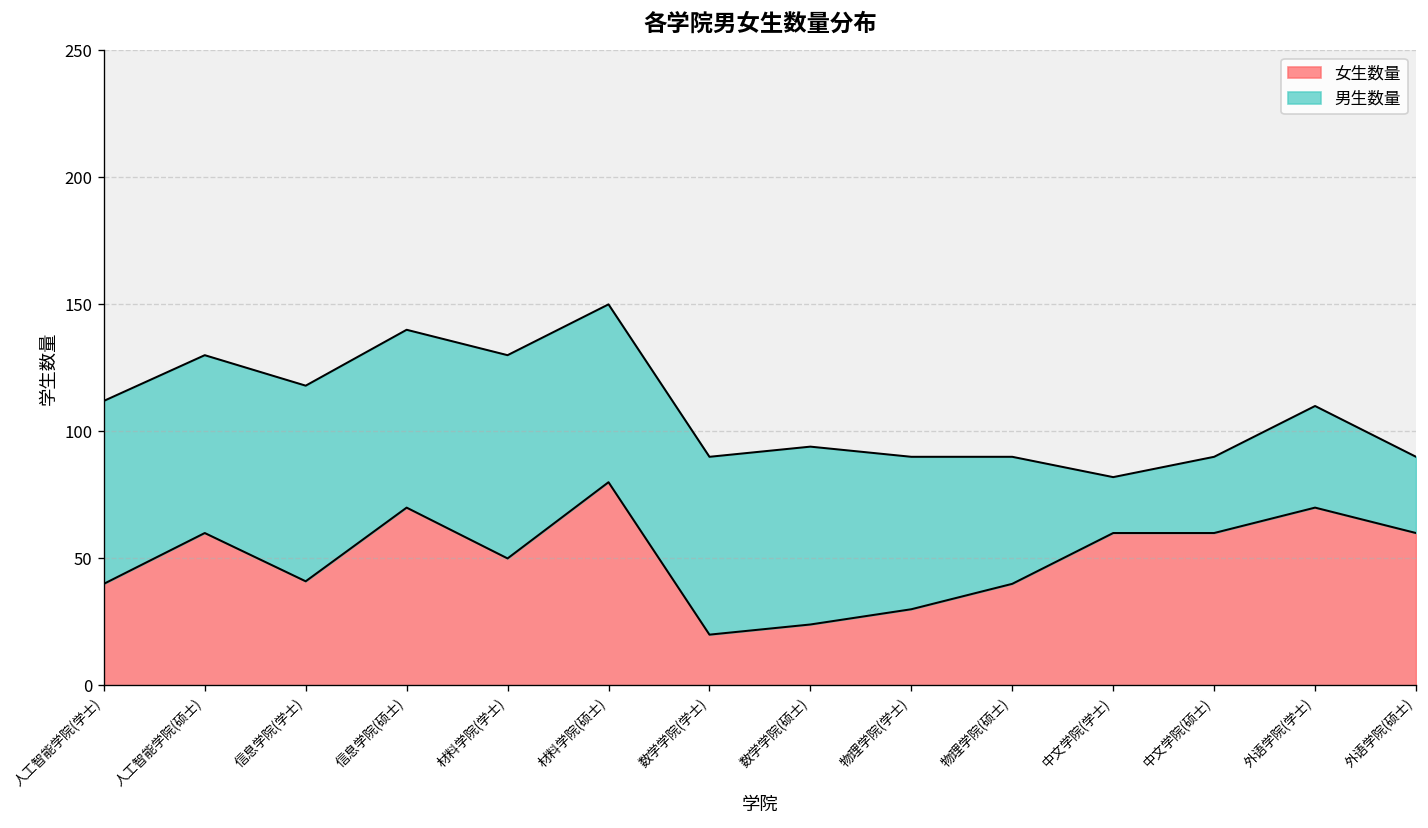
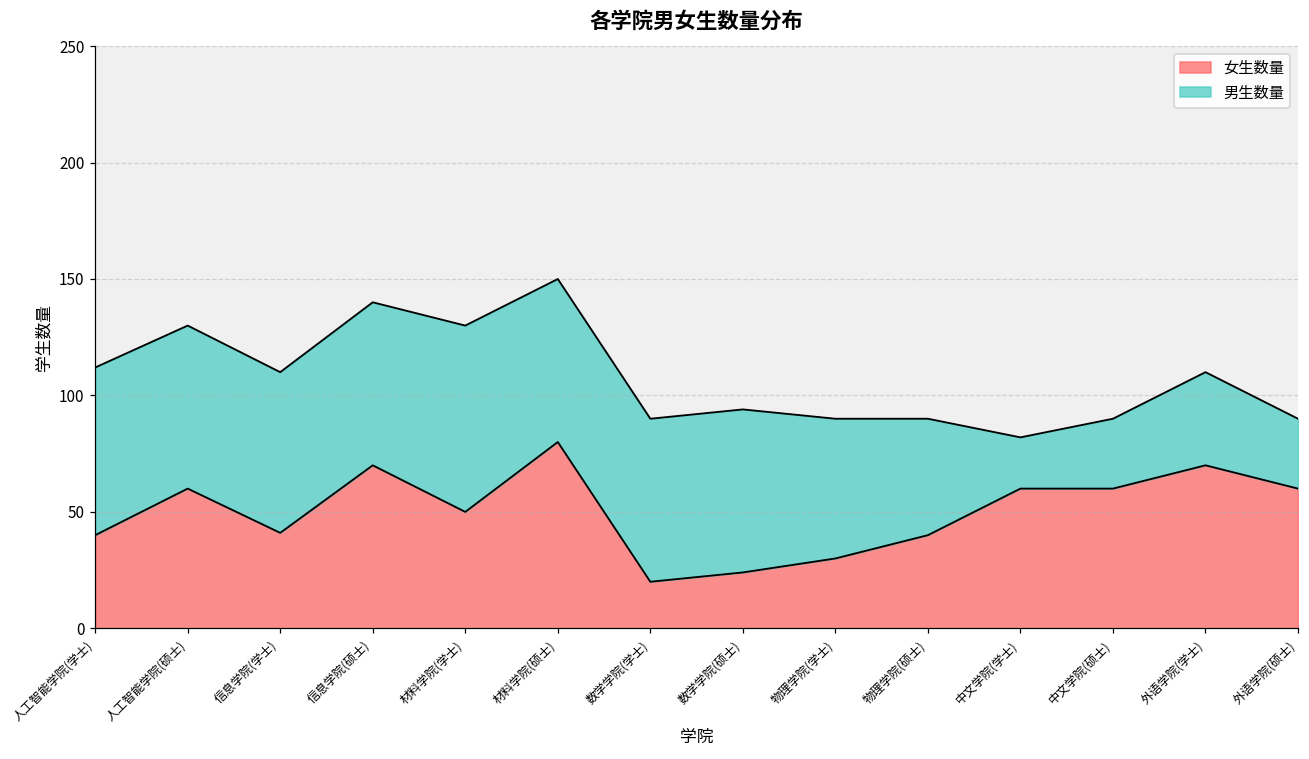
男生数量, 信息学院(学士): 77 -> 69
